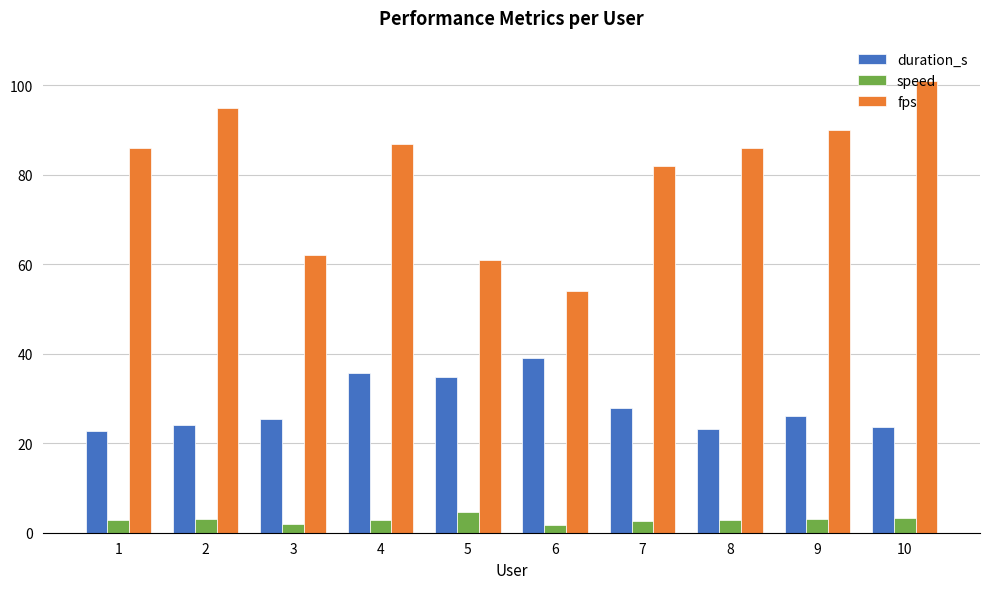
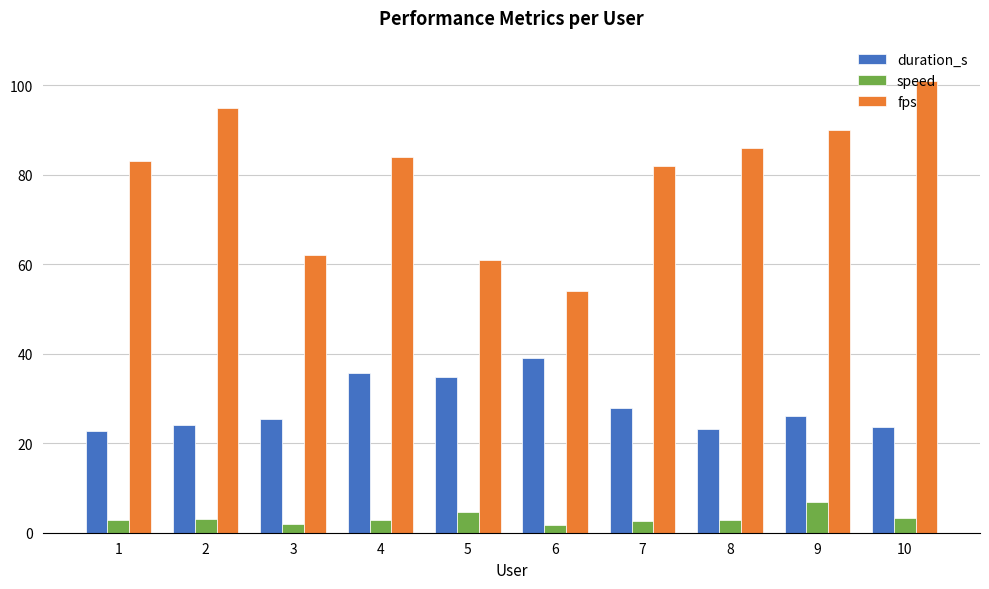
fps, 1: 86 -> 83
fps, 4: 87 -> 84
speed, 9: 3 -> 7
